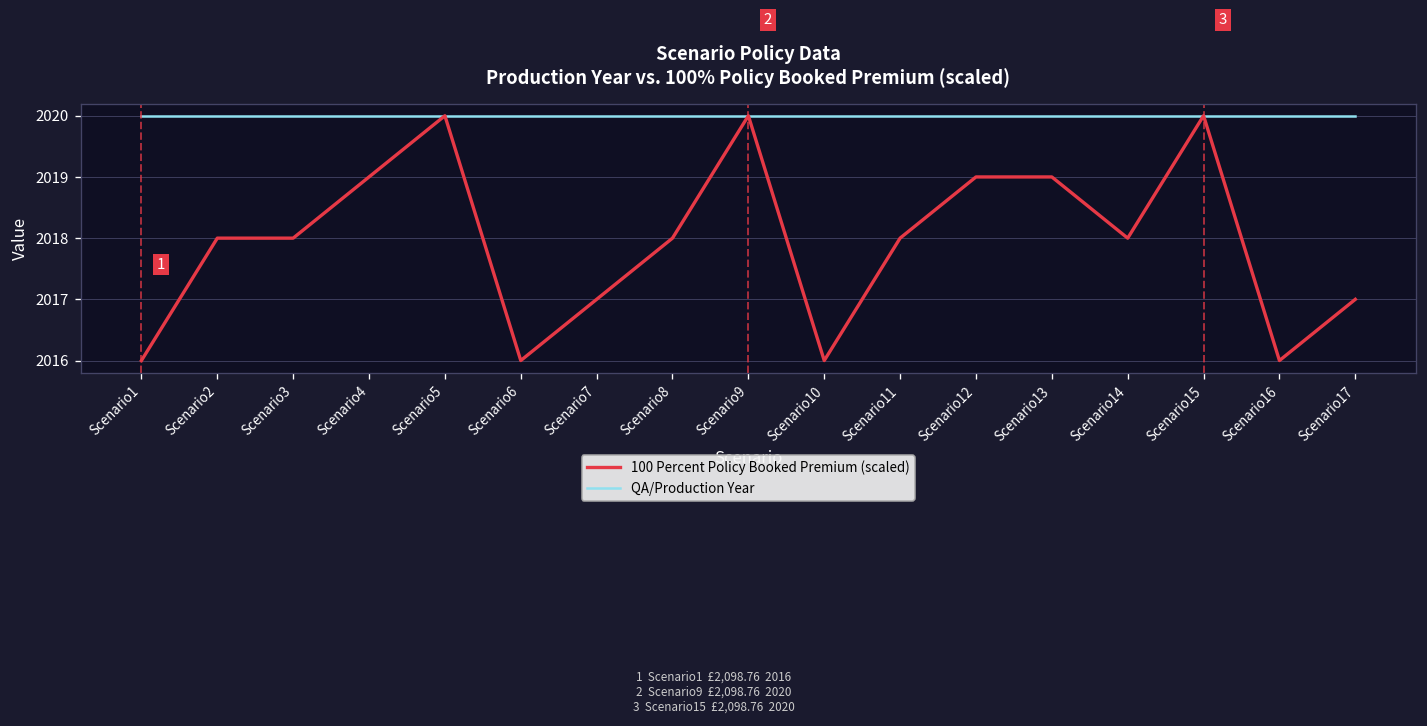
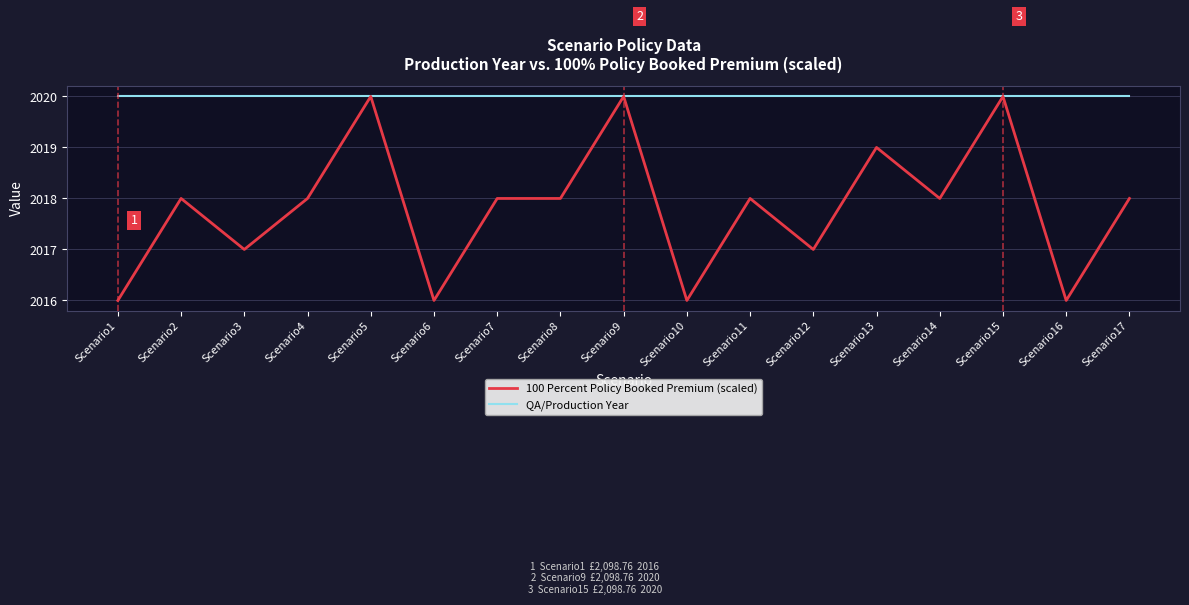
100 Percent Policy Booked Premium (scaled), Scenario3: 2018 -> 2017
100 Percent Policy Booked Premium (scaled), Scenario4: 2019 -> 2018
100 Percent Policy Booked Premium (scaled), Scenario7: 2017 -> 2018
100 Percent Policy Booked Premium (scaled), Scenario12: 2019 -> 2017
100 Percent Policy Booked Premium (scaled), Scenario17: 2017 -> 2018
